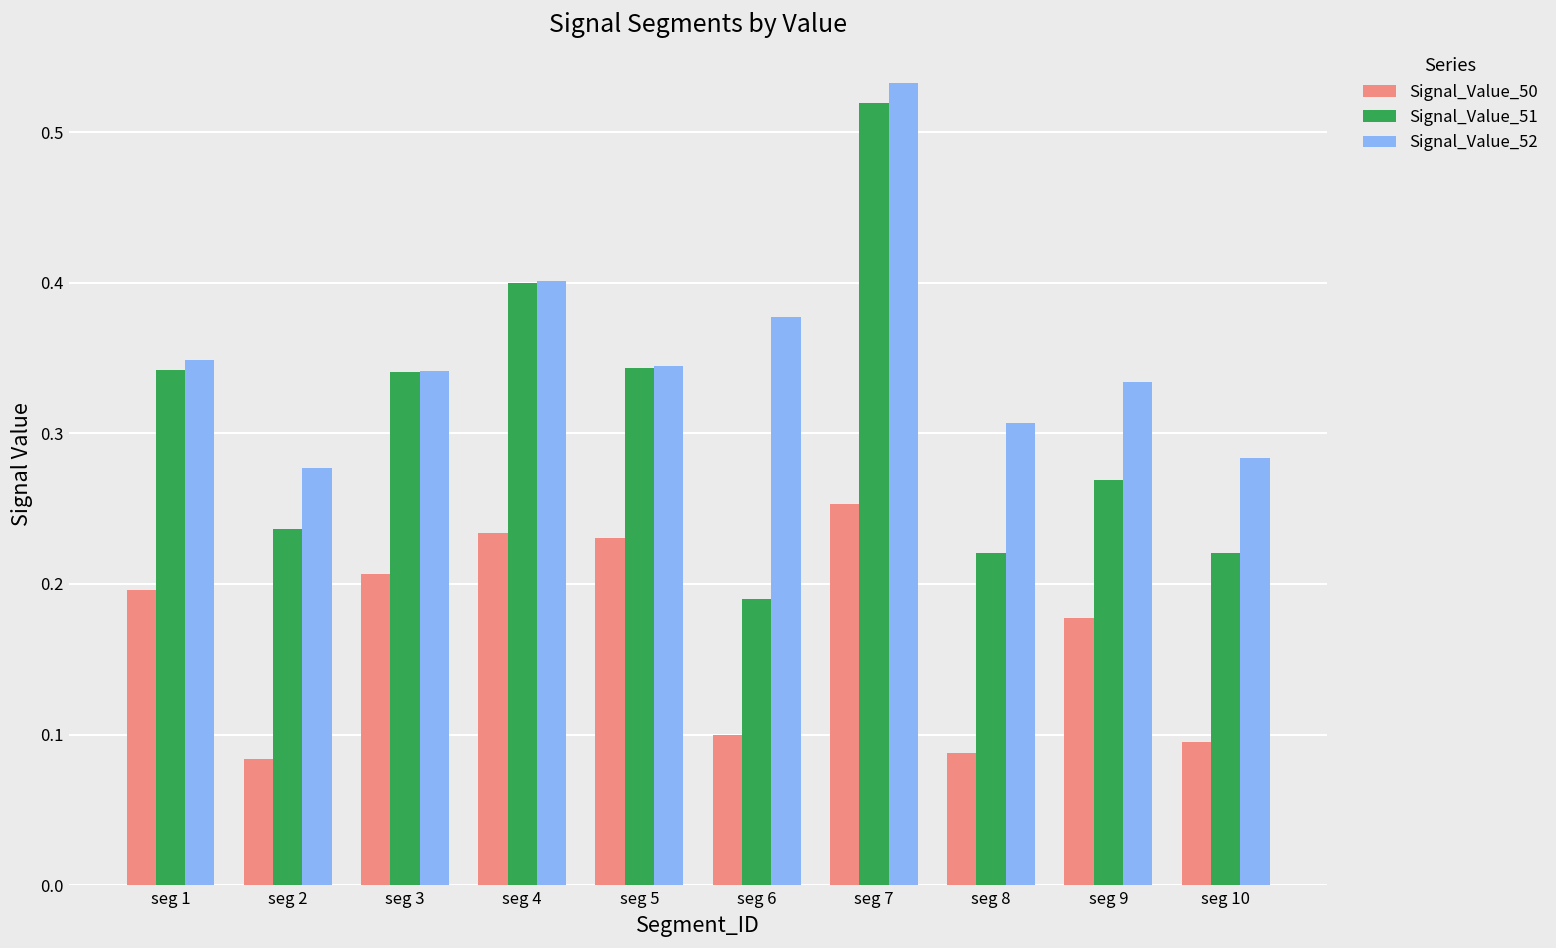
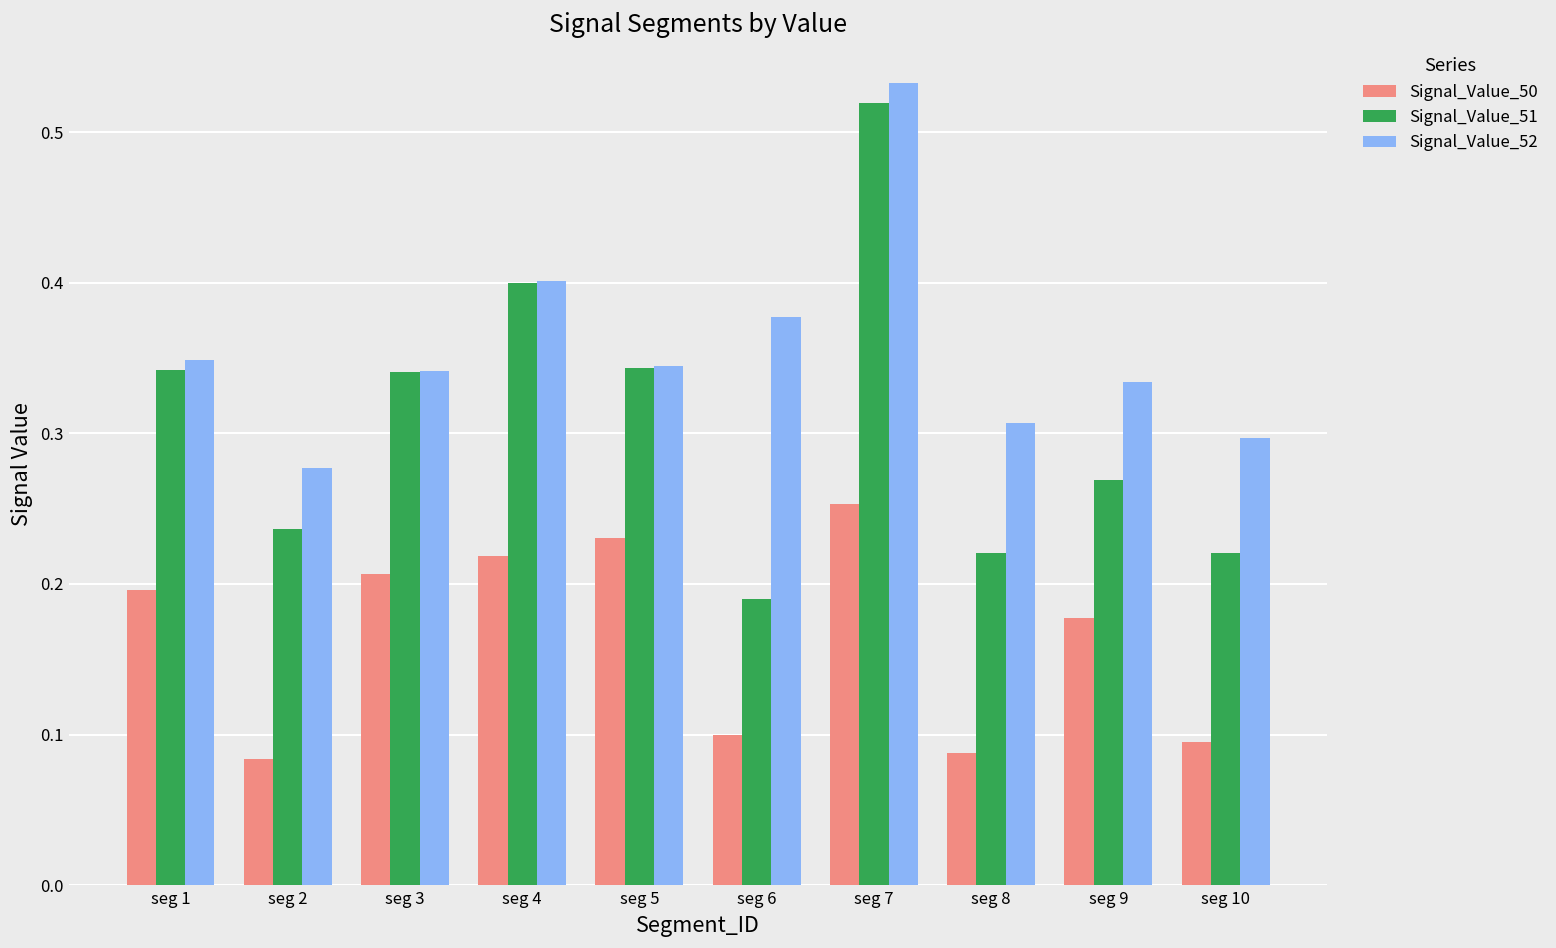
Signal_Value_50, seg 4: 0.234 -> 0.219
Signal_Value_52, seg 10: 0.284 -> 0.297
